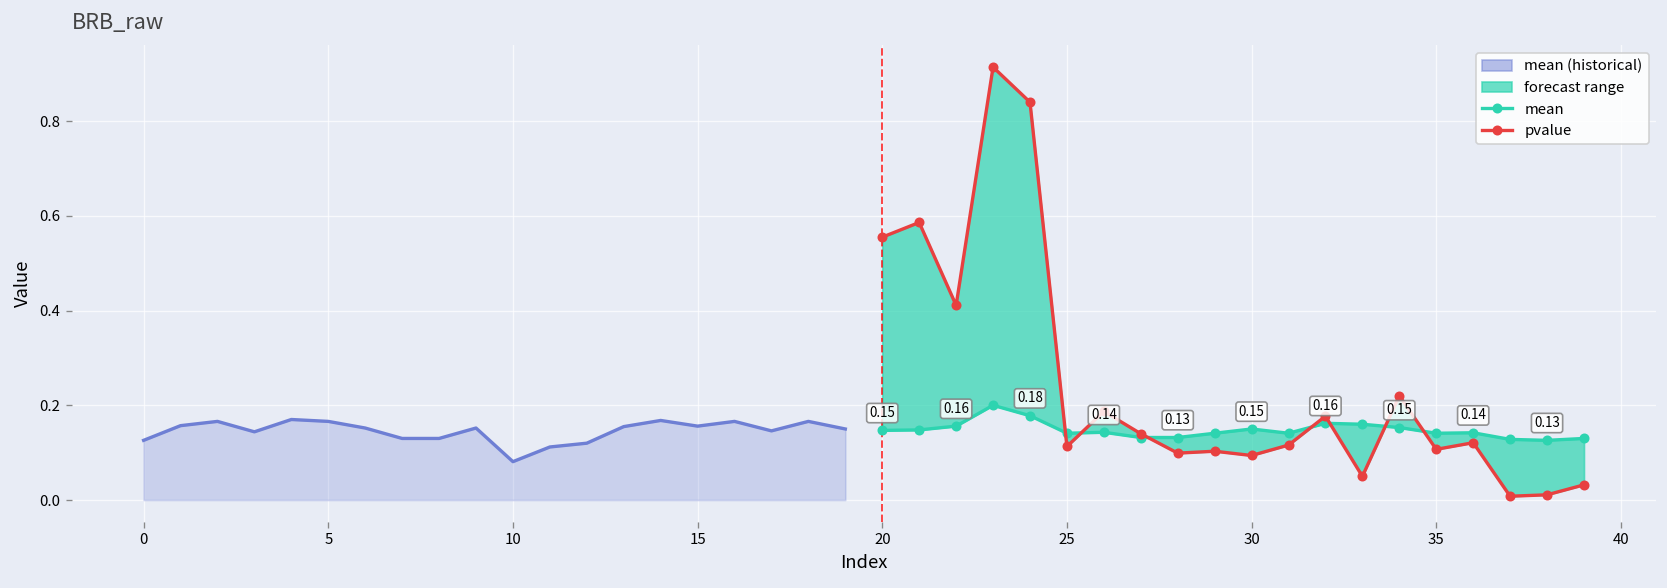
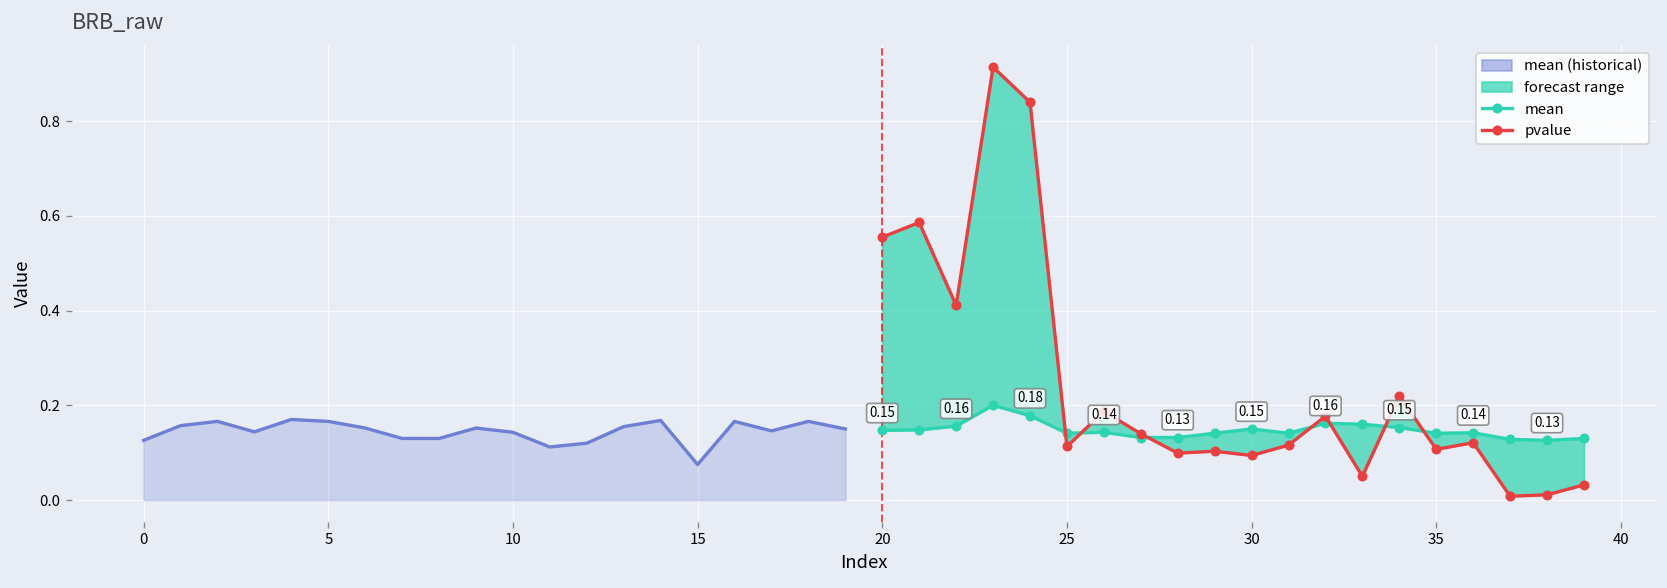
mean (historical), 10: 0.08 -> 0.14
mean (historical), 15: 0.16 -> 0.08
